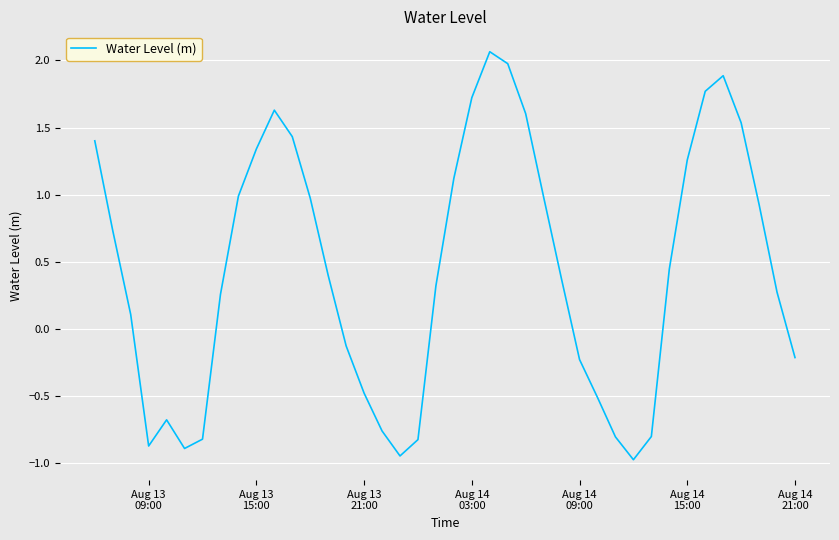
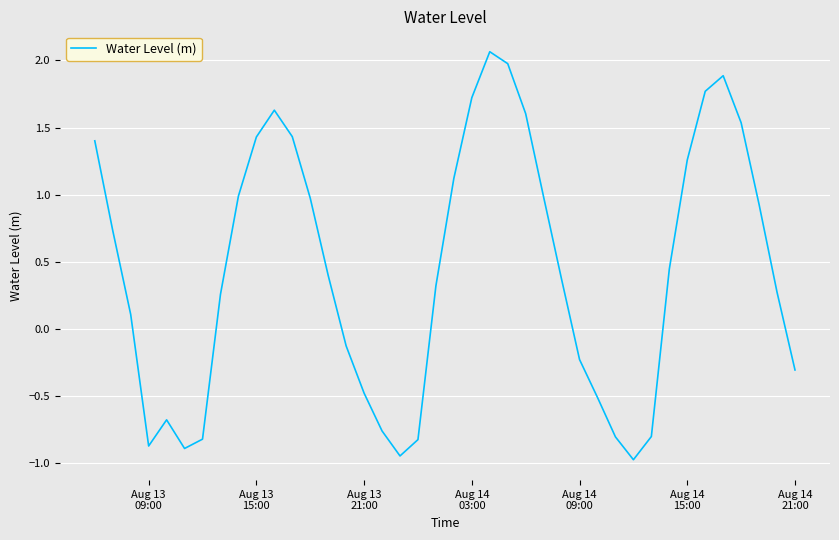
Aug 13 15:00: 1.34 -> 1.43
Aug 14 21:00: -0.21 -> -0.31
